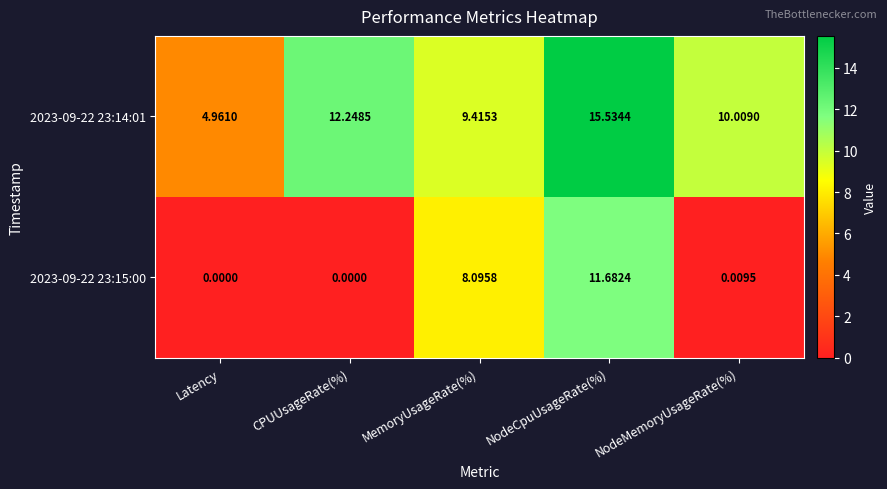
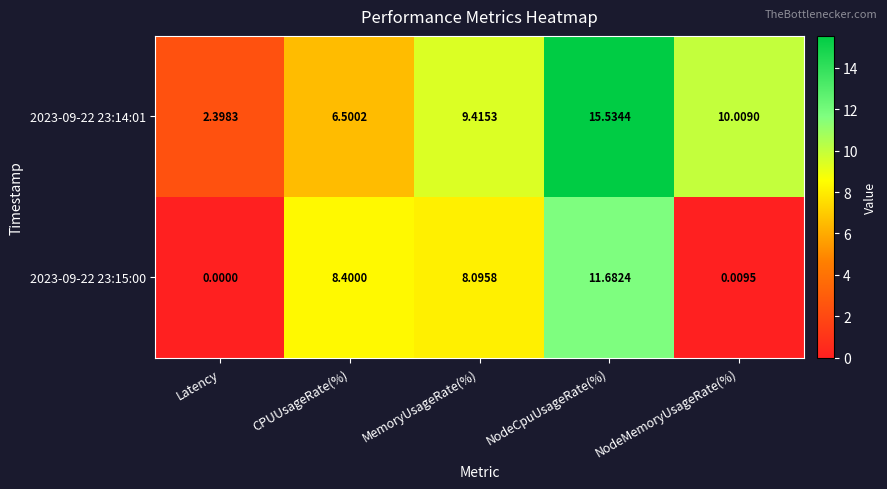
2023-09-22 23:14:01, Latency: 4.9610 -> 2.3983
2023-09-22 23:14:01, CPUUsageRate(%): 12.2485 -> 6.5002
2023-09-22 23:15:00, CPUUsageRate(%): 0.0000 -> 8.4000
